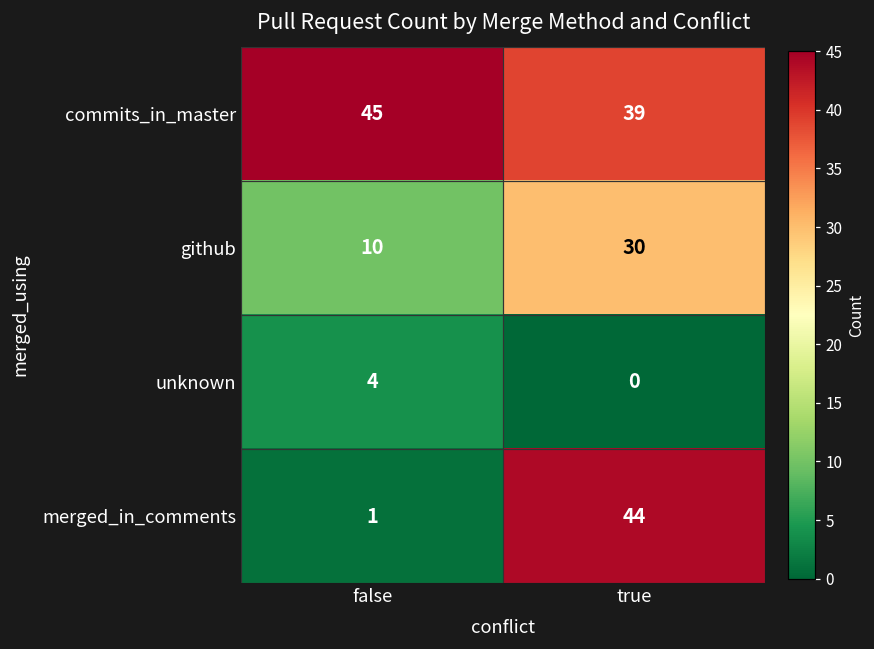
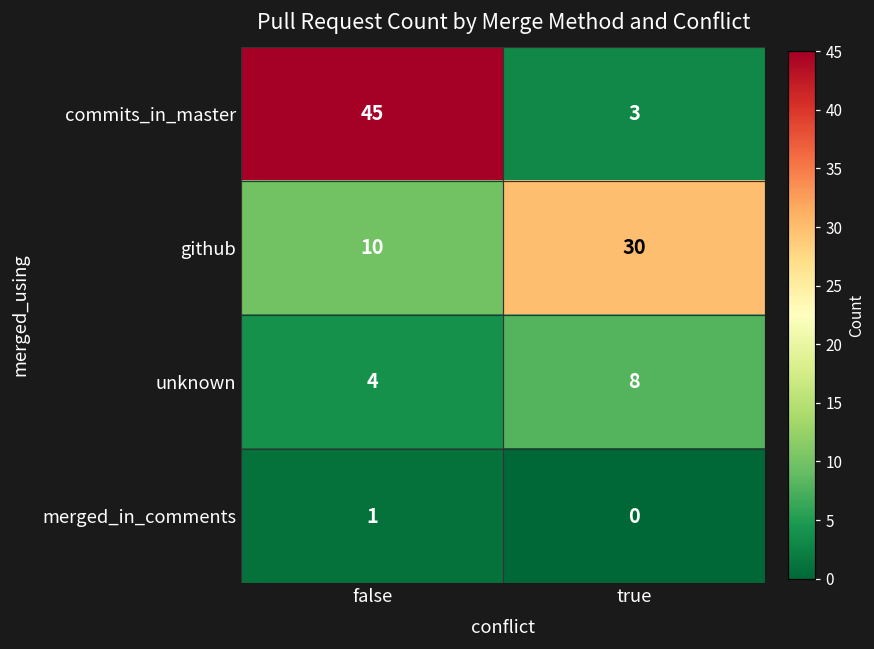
commits_in_master, true: 39 -> 3
unknown, true: 0 -> 8
merged_in_comments, true: 44 -> 0
